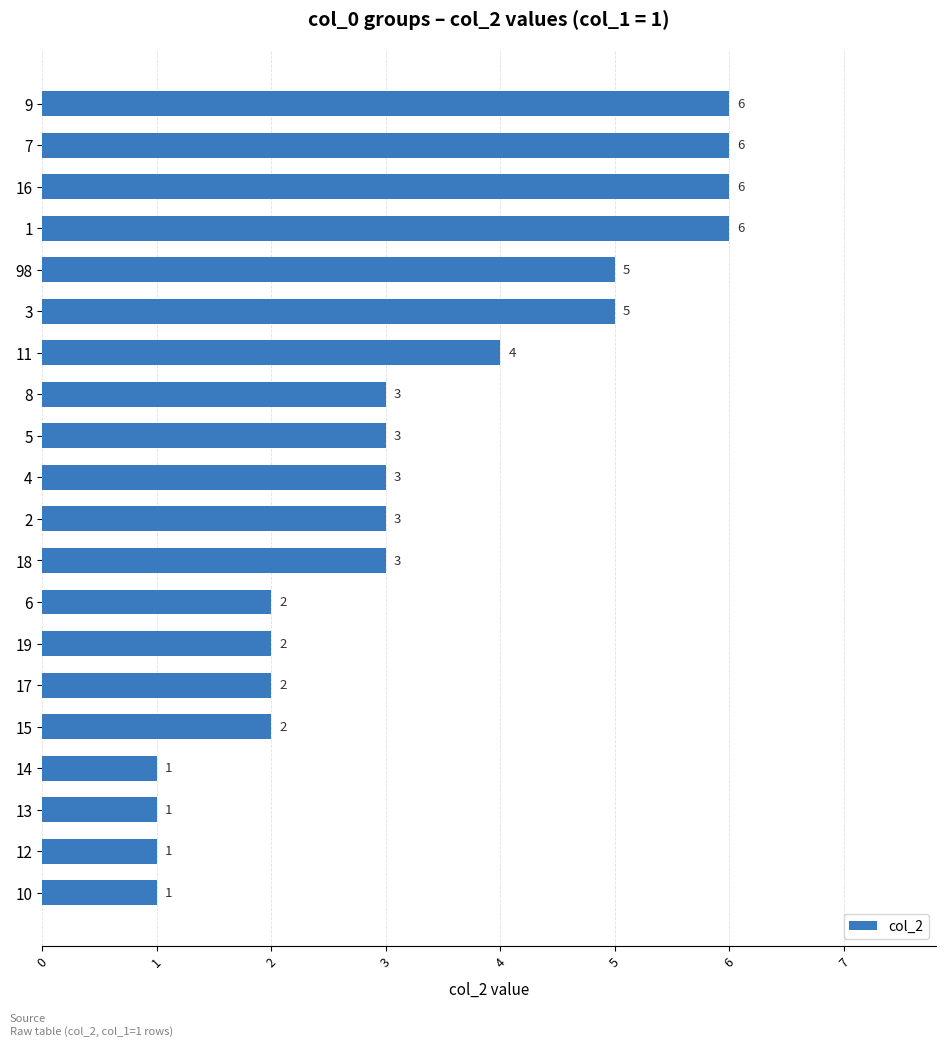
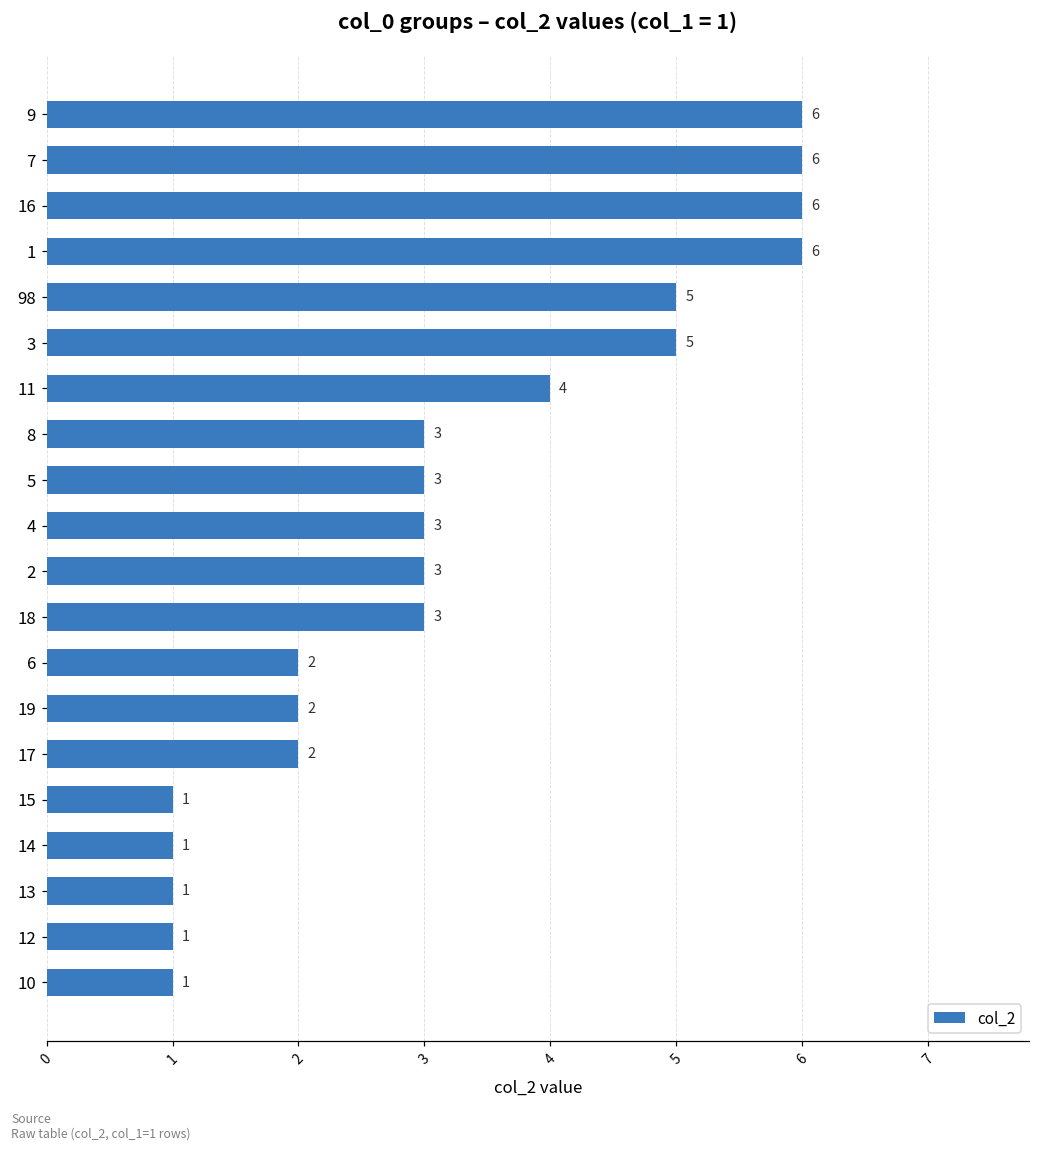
15: 2 -> 1
